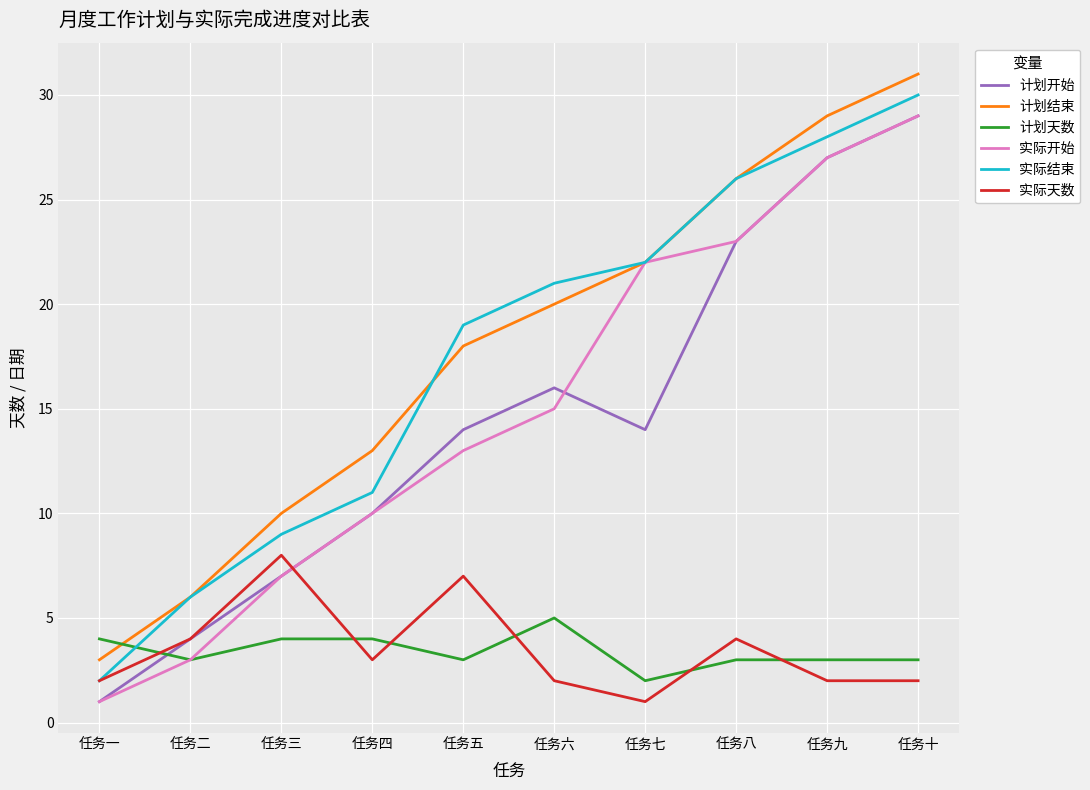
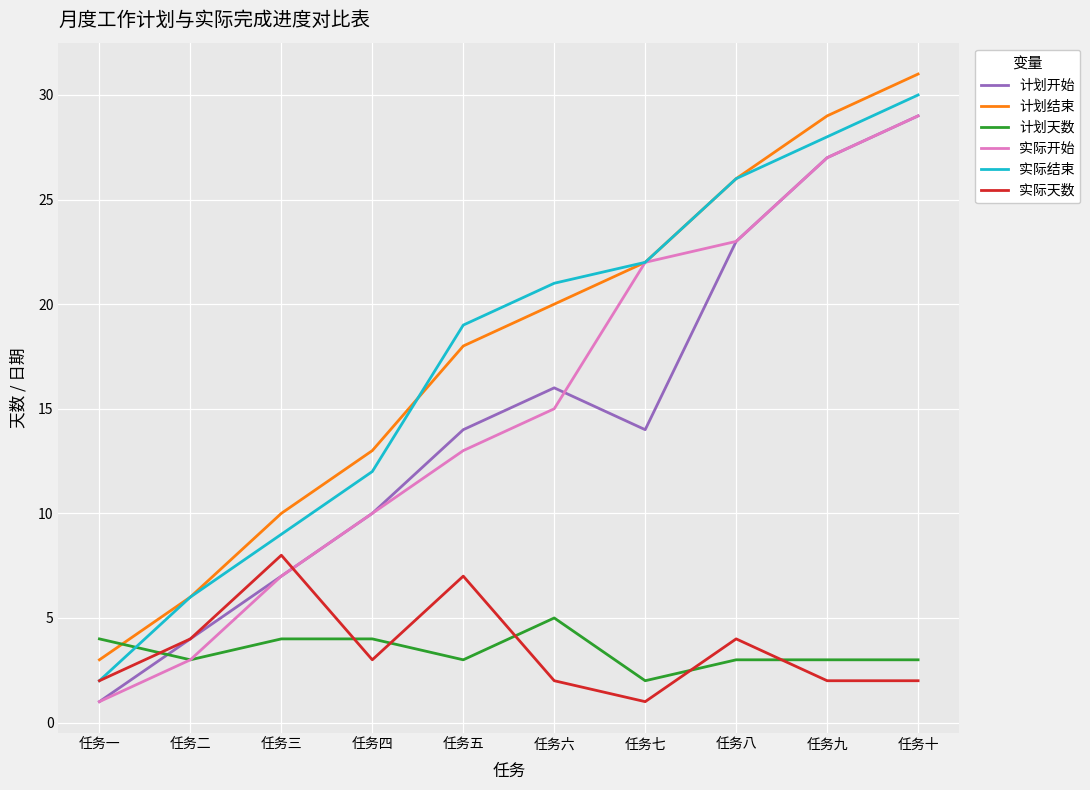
实际结束, 任务四: 11 -> 12
